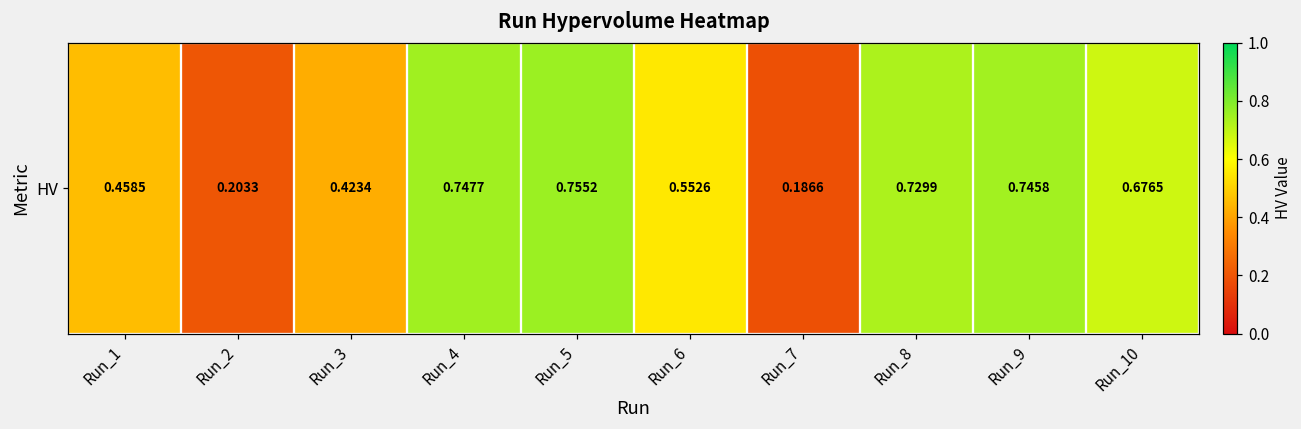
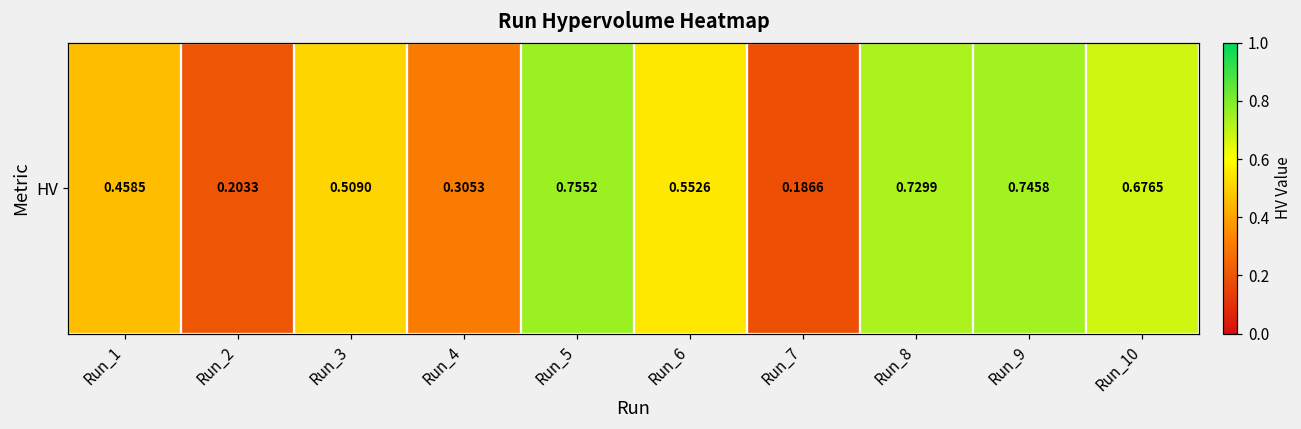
HV, Run_3: 0.4234 -> 0.5090
HV, Run_4: 0.7477 -> 0.3053
